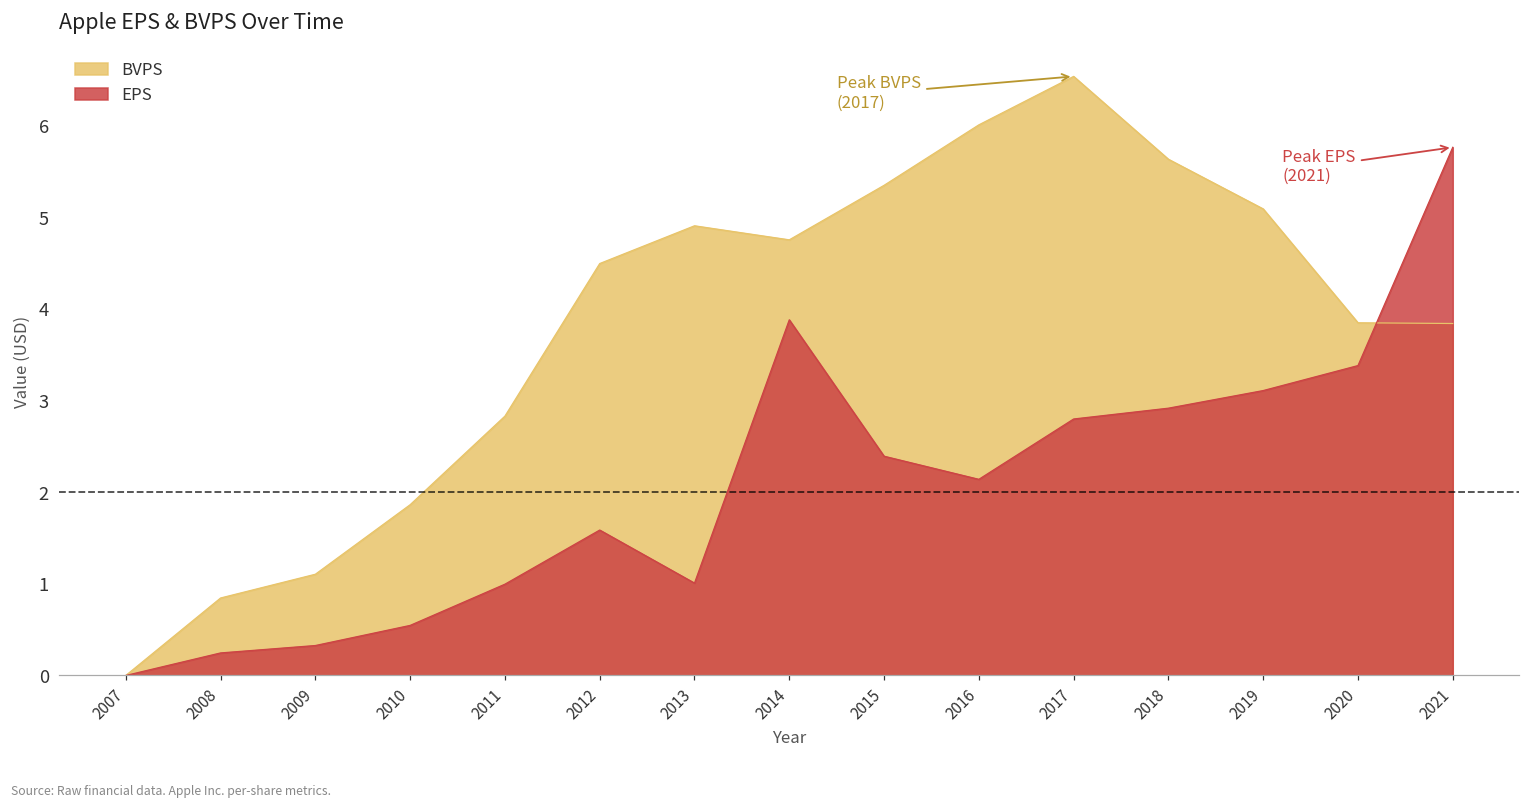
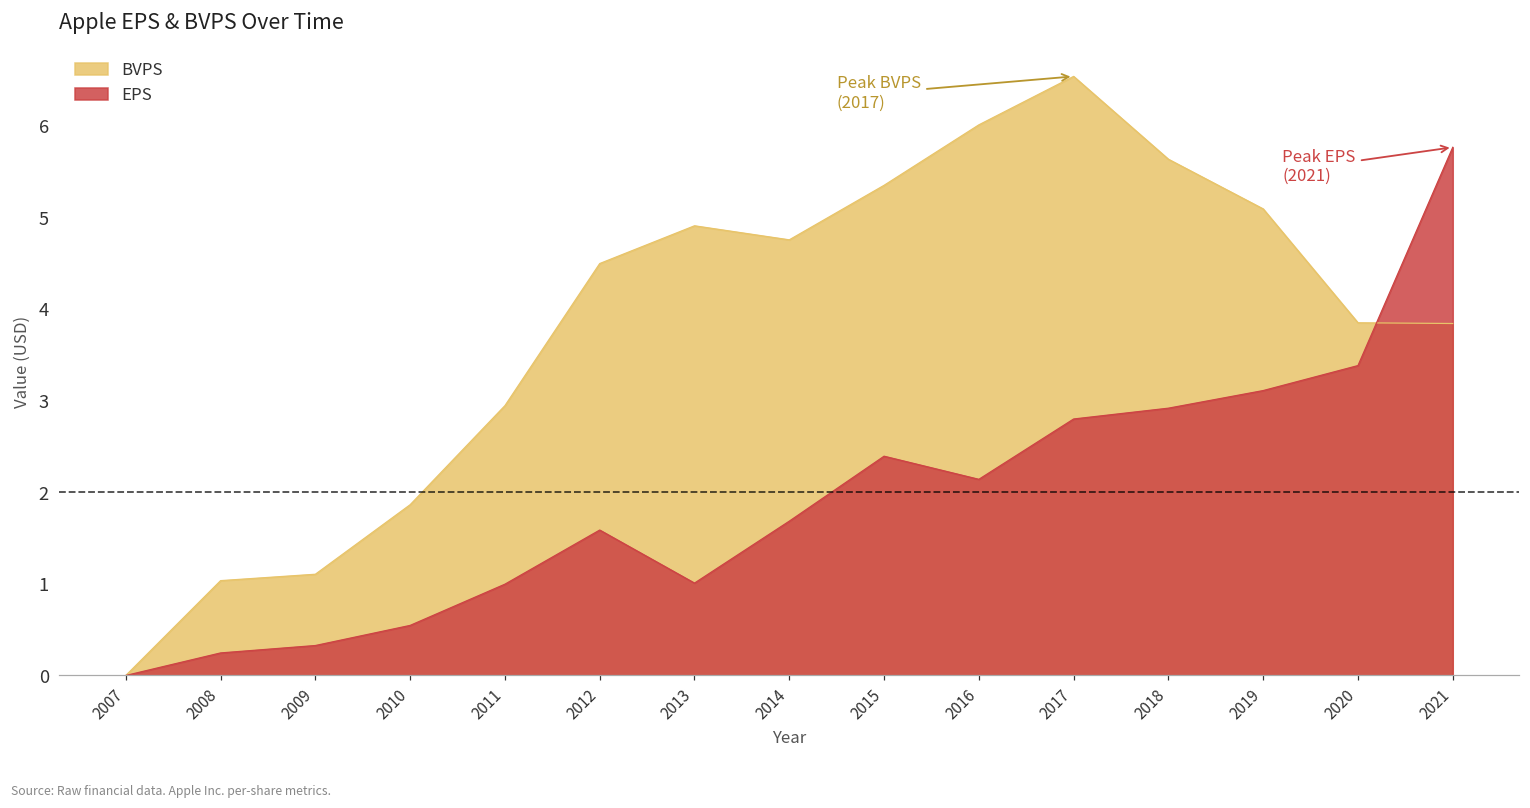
BVPS, 2008: 0.8 -> 1.0
BVPS, 2011: 2.8 -> 2.9
EPS, 2014: 3.9 -> 1.7
